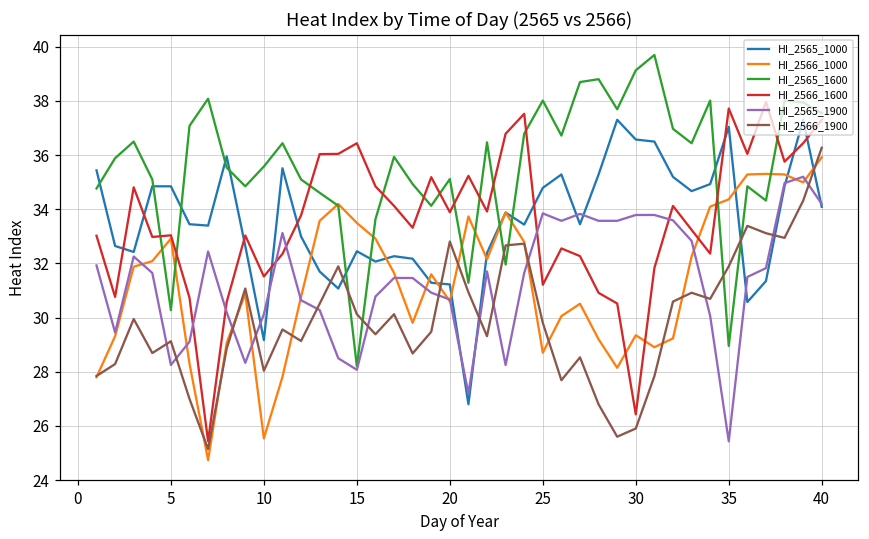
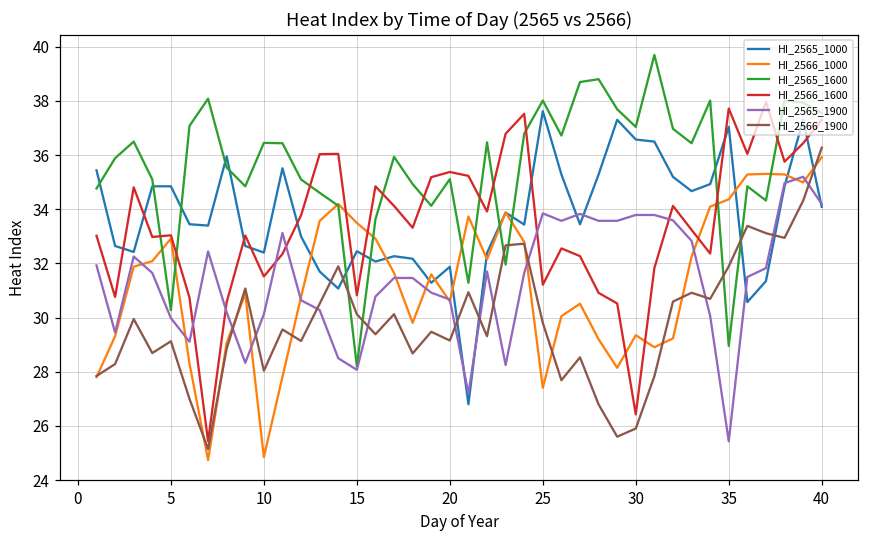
HI_2565_1900, 5: 28.3 -> 30.0
HI_2565_1000, 10: 29.2 -> 32.4
HI_2566_1000, 10: 25.5 -> 24.9
HI_2565_1600, 10: 35.6 -> 36.4
HI_2566_1600, 15: 36.4 -> 30.8
HI_2565_1000, 20: 31.2 -> 31.9
HI_2566_1600, 20: 33.9 -> 35.4
HI_2566_1900, 20: 32.8 -> 29.2
HI_2565_1000, 25: 34.8 -> 37.6
HI_2566_1000, 25: 28.7 -> 27.4
HI_2565_1600, 30: 39.1 -> 37.0
